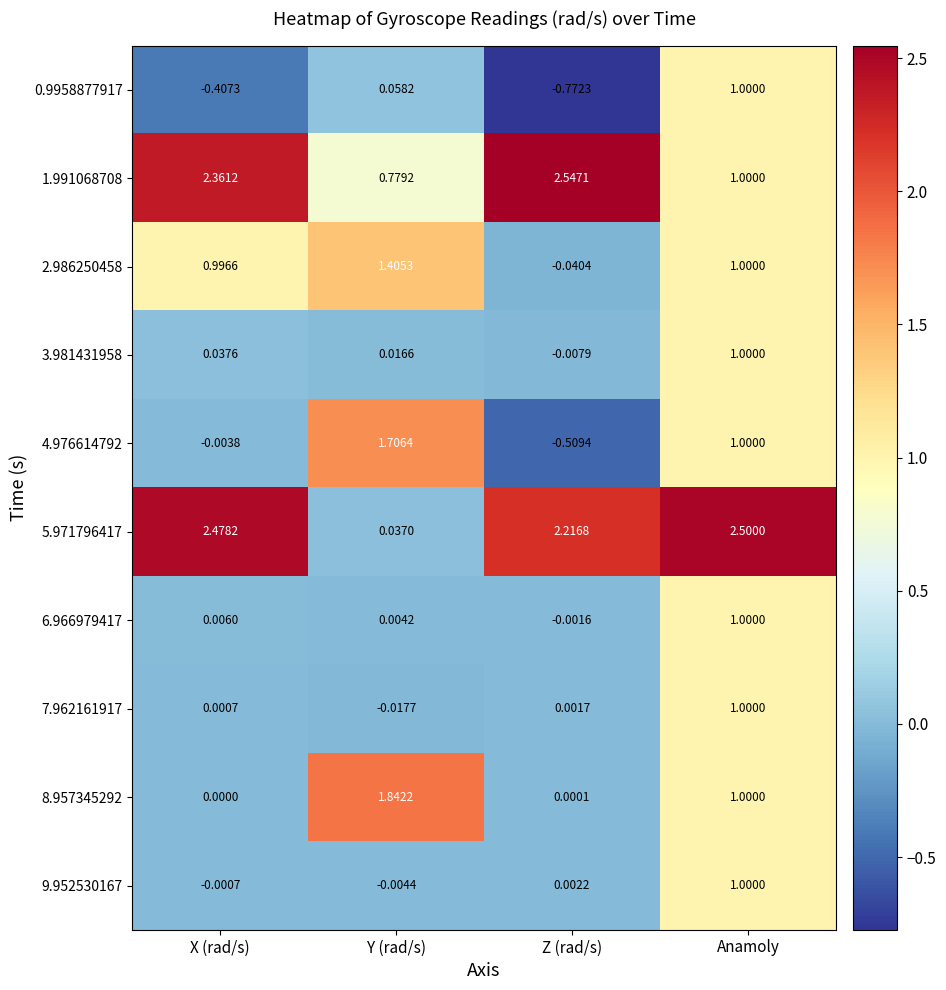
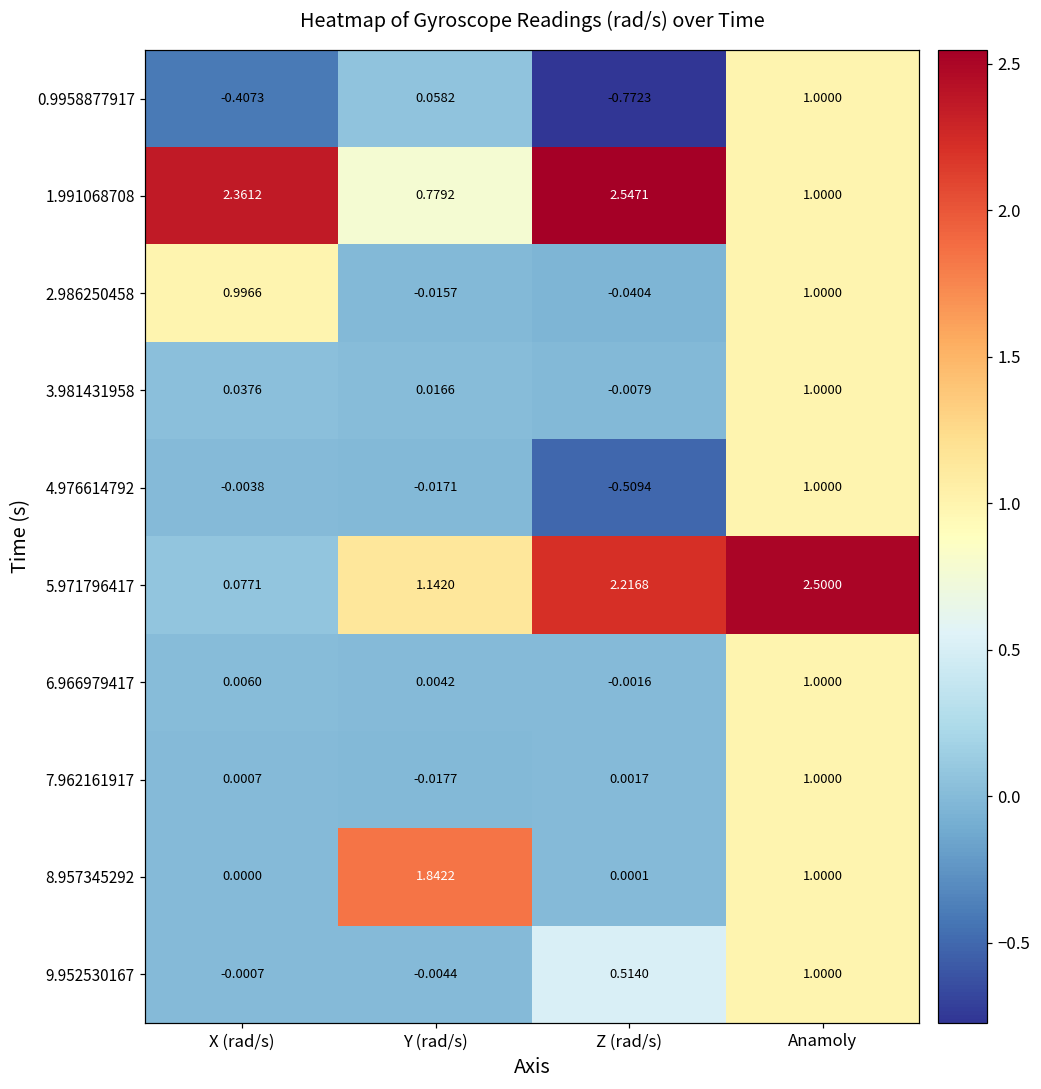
2.986250458, Y (rad/s): 1.4053 -> -0.0157
4.976614792, Y (rad/s): 1.7064 -> -0.0171
5.971796417, X (rad/s): 2.4782 -> 0.0771
5.971796417, Y (rad/s): 0.0370 -> 1.1420
9.952530167, Z (rad/s): 0.0022 -> 0.5140
